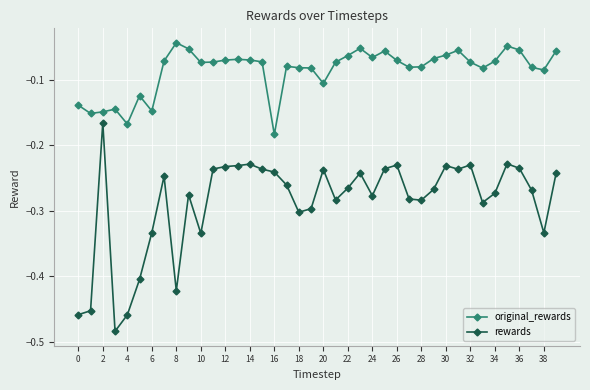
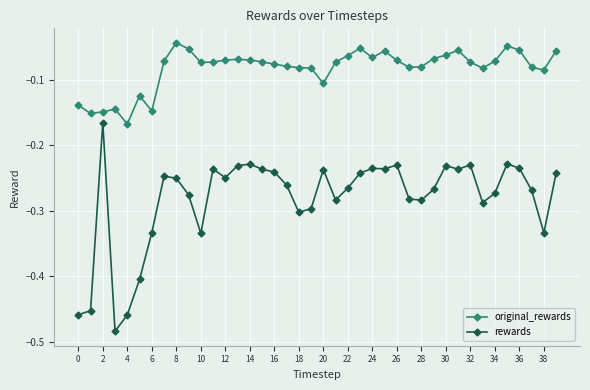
rewards, 8: -0.42 -> -0.25
rewards, 12: -0.23 -> -0.25
original_rewards, 16: -0.18 -> -0.08
rewards, 24: -0.28 -> -0.24
